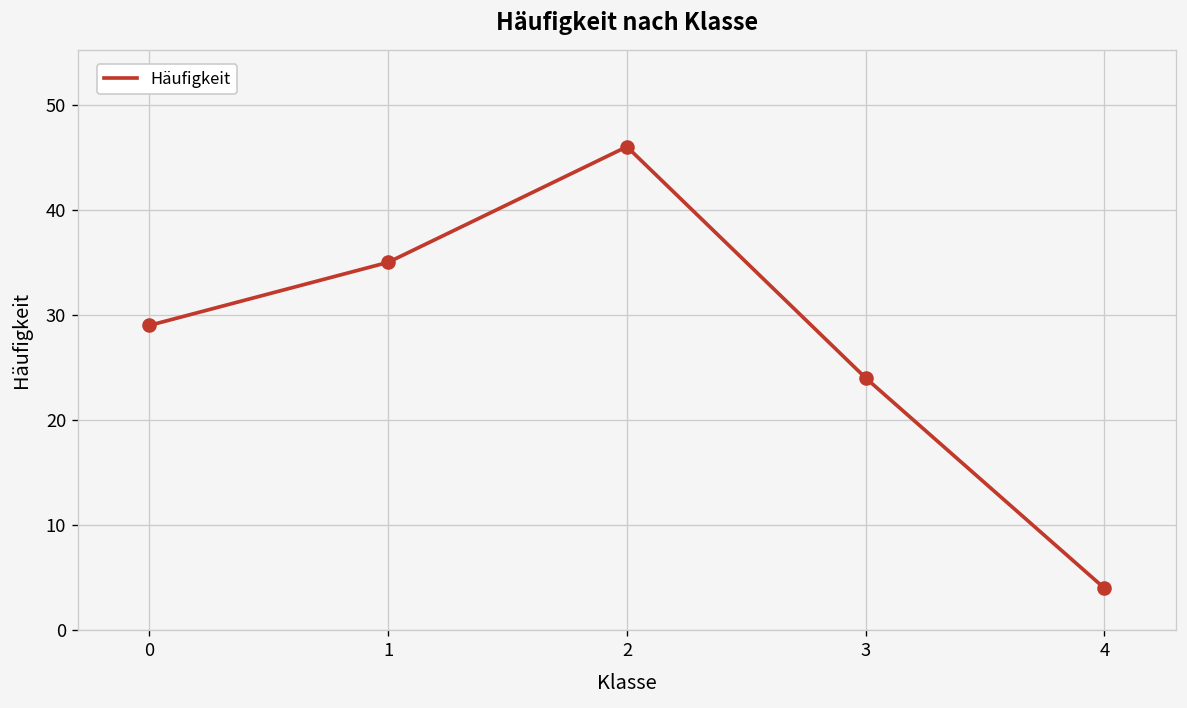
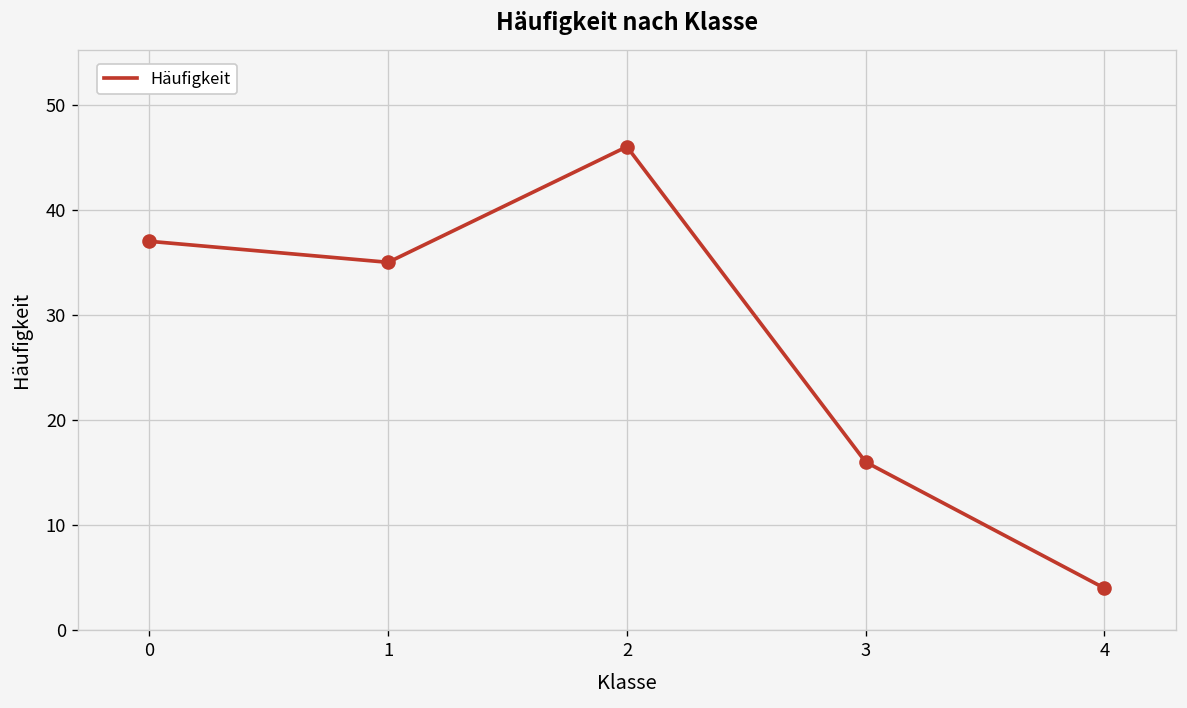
0: 29 -> 37
3: 24 -> 16
